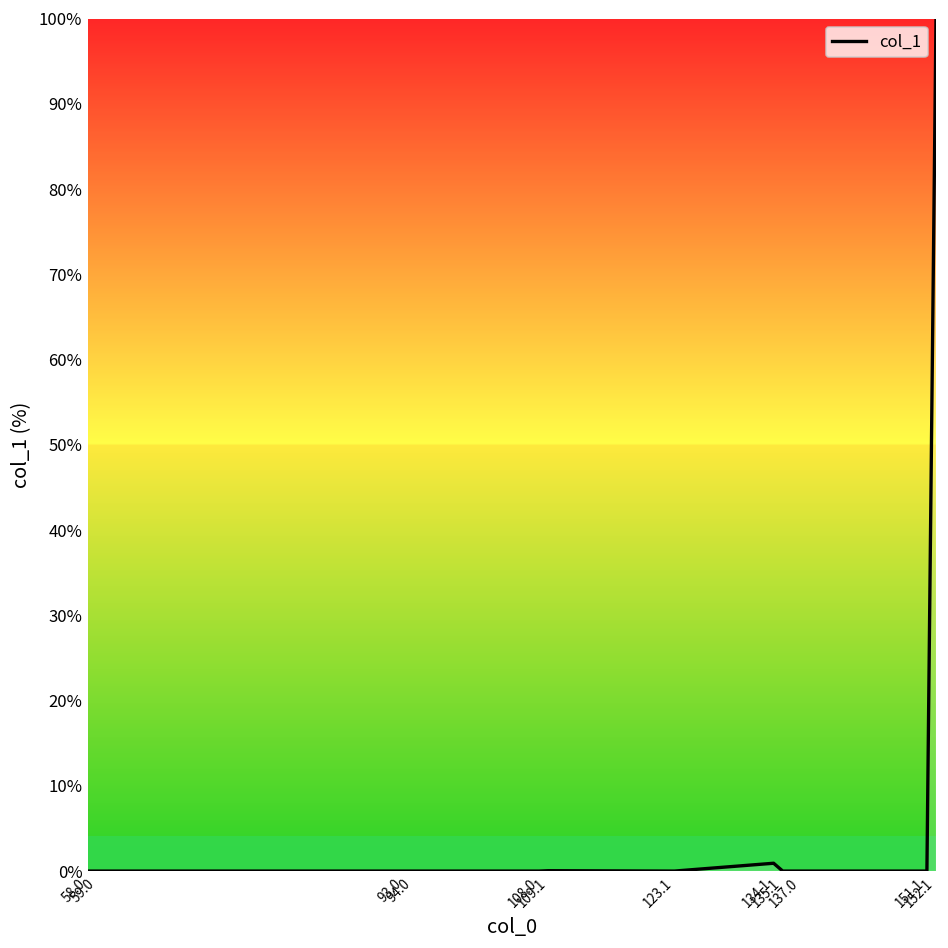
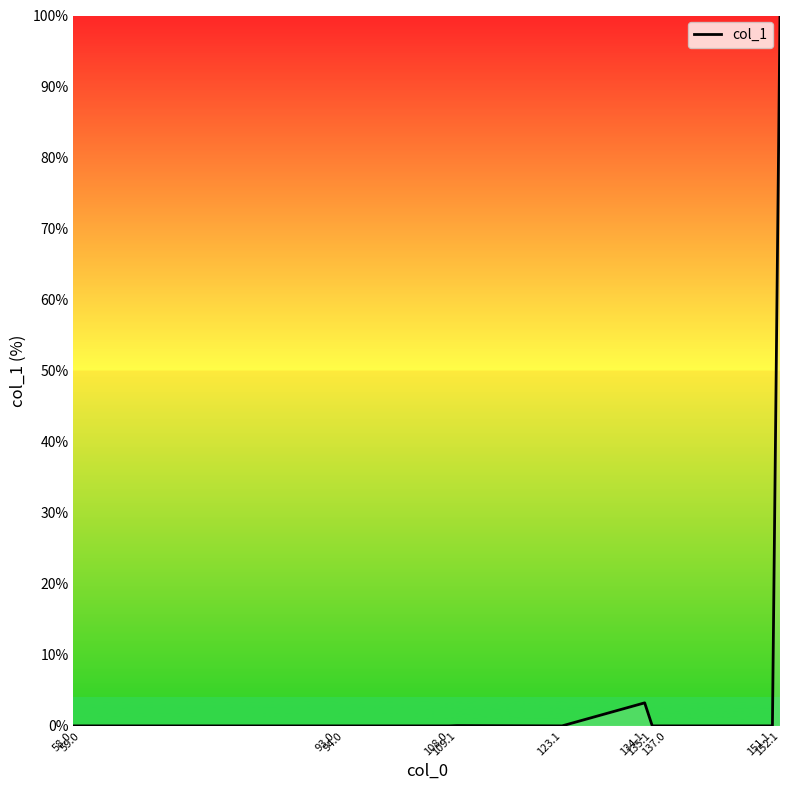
134.1: 1% -> 3%
